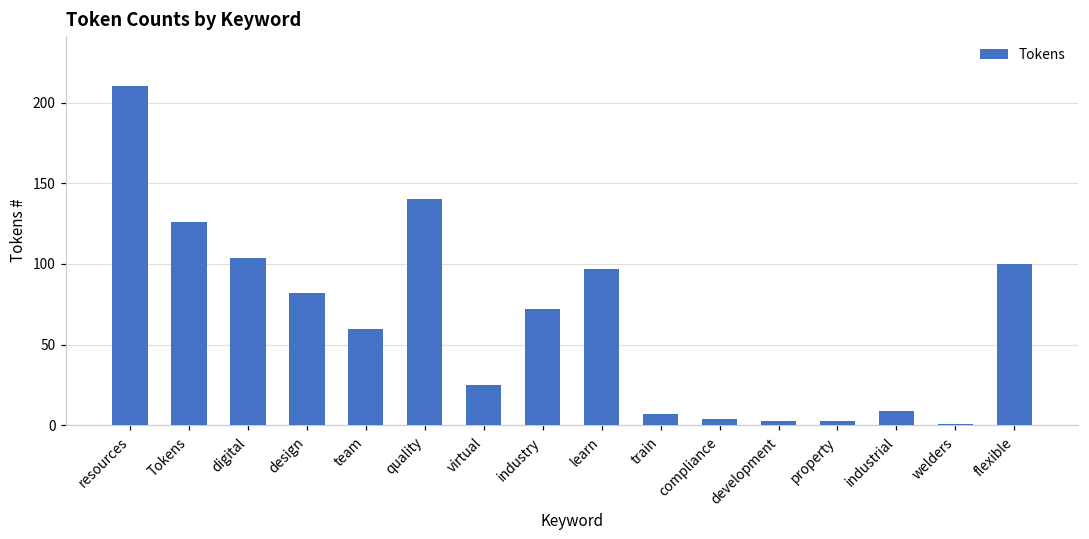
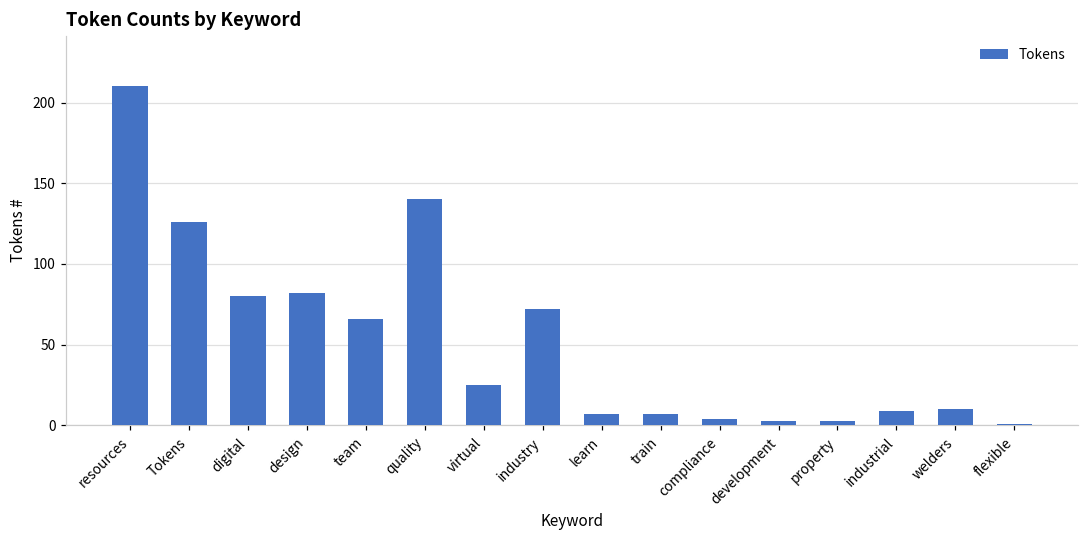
digital: 104 -> 80
team: 60 -> 66
learn: 97 -> 7
welders: 1 -> 10
flexible: 100 -> 1
